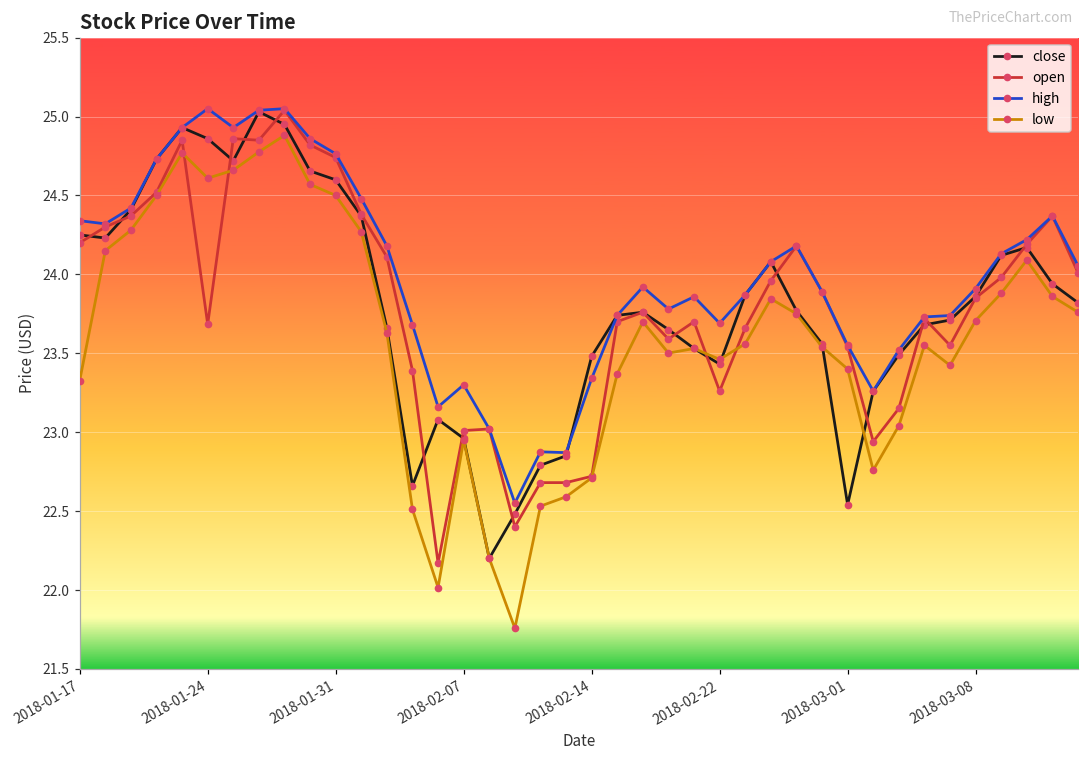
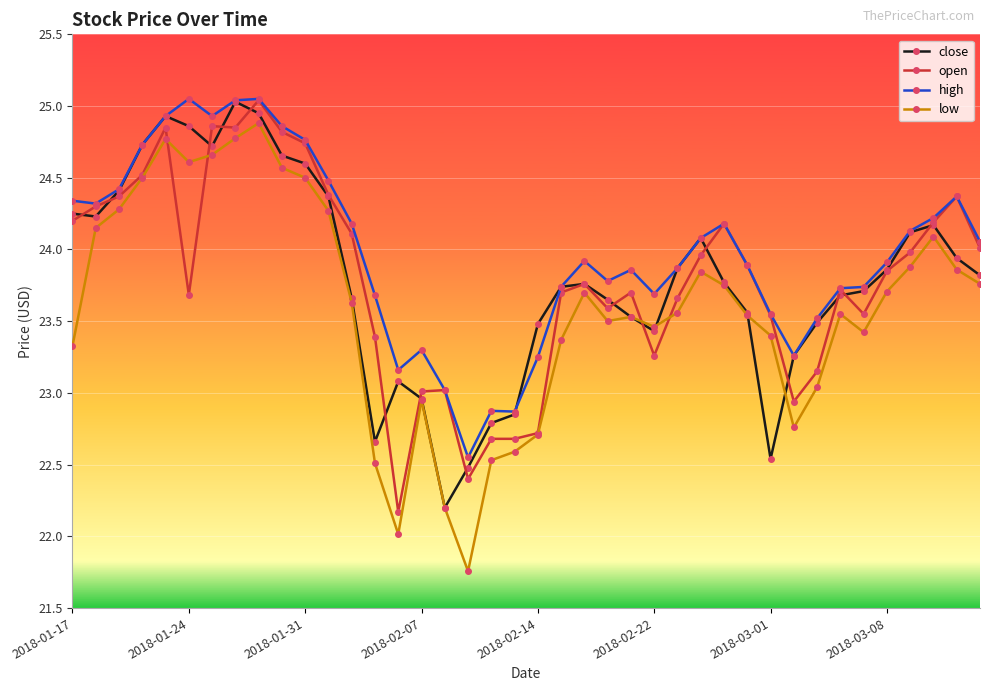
high, 2018-02-14: 23.34 -> 23.25
